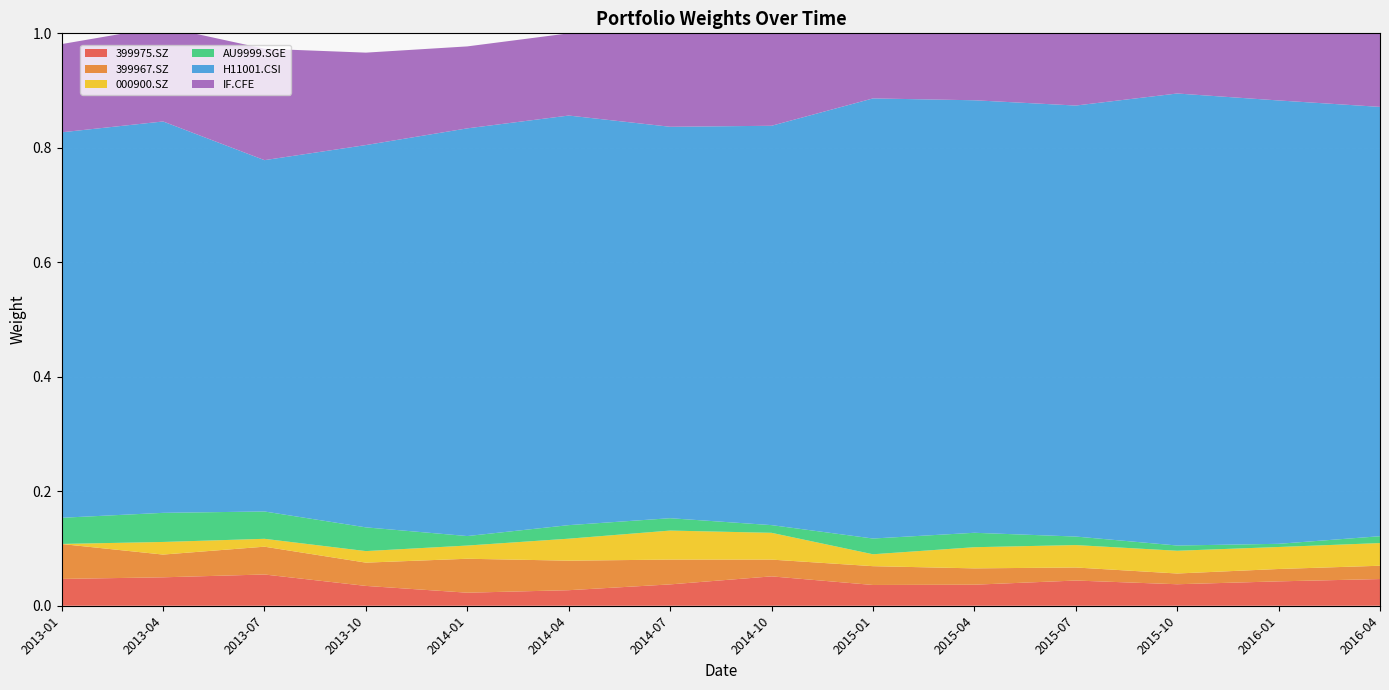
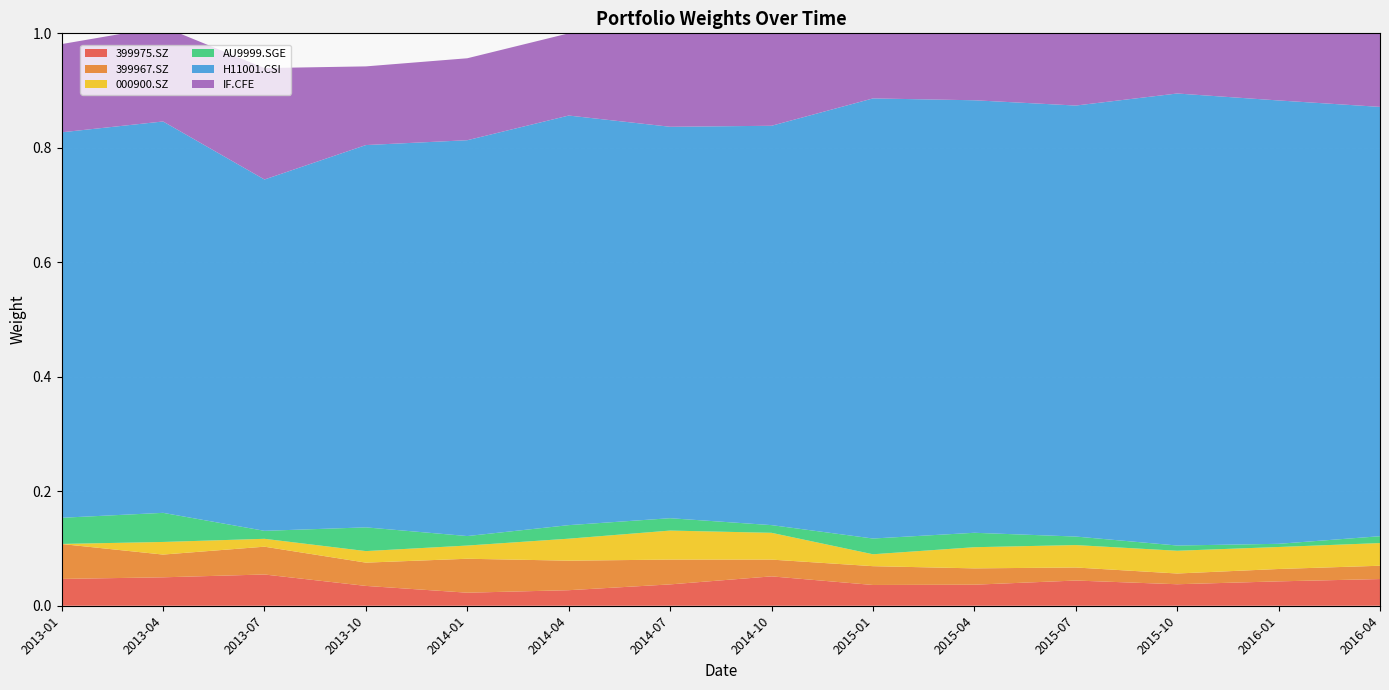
AU9999.SGE, 2013-07: 0.05 -> 0.01
IF.CFE, 2013-10: 0.16 -> 0.14
H11001.CSI, 2014-01: 0.71 -> 0.69
